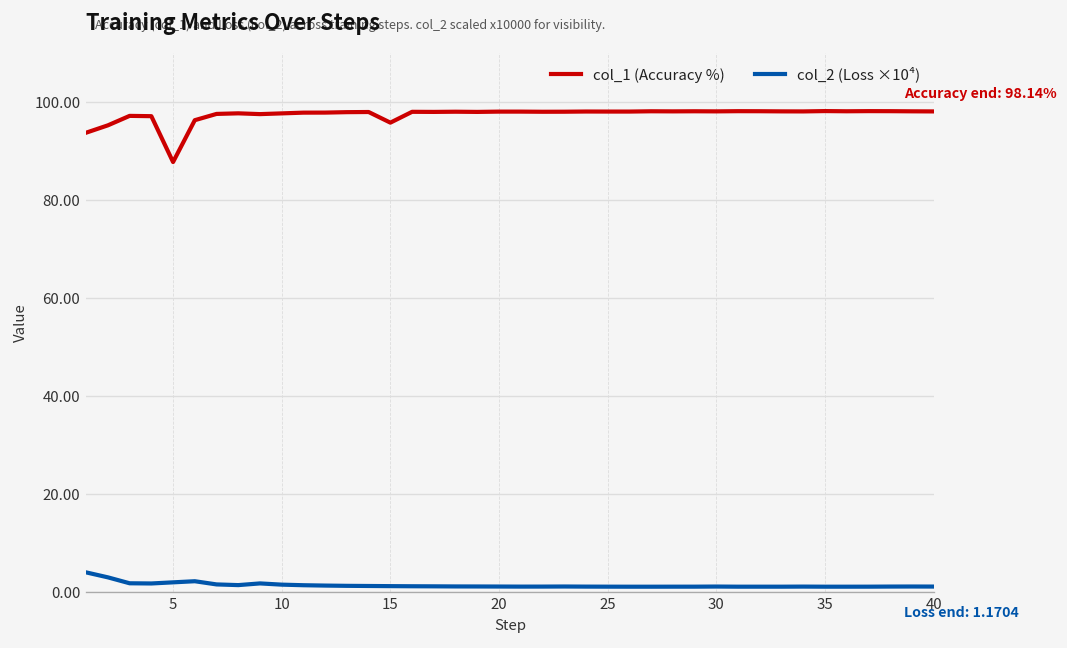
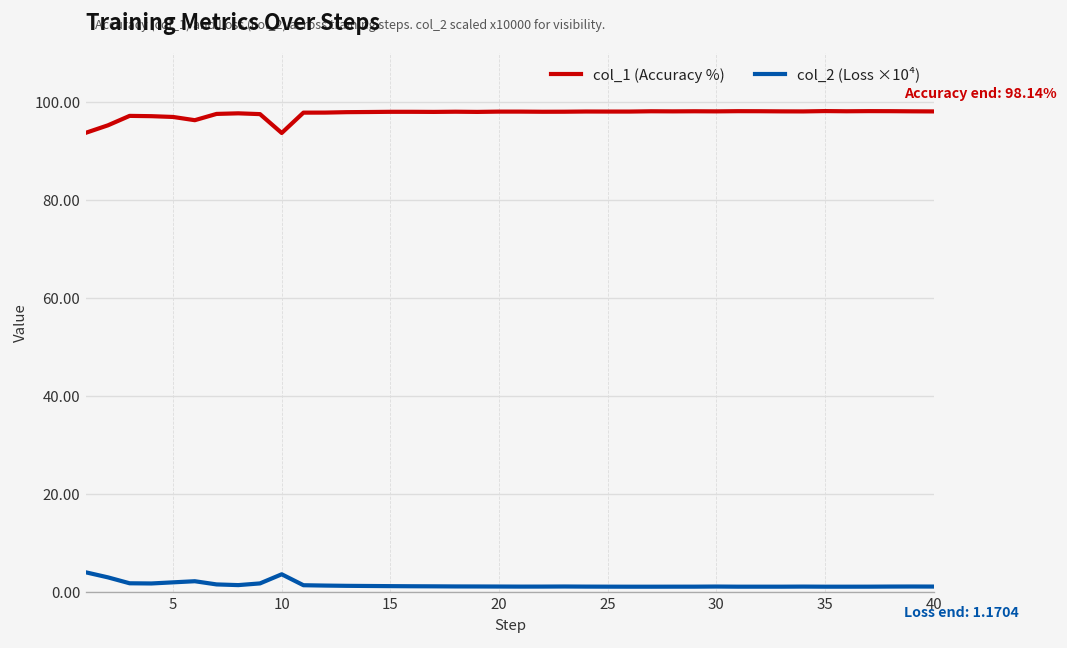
col_1 (Accuracy %), 5: 88 -> 97
col_1 (Accuracy %), 10: 98 -> 94
col_2 (Loss ×10⁴), 10: 2 -> 4
col_1 (Accuracy %), 15: 96 -> 98
